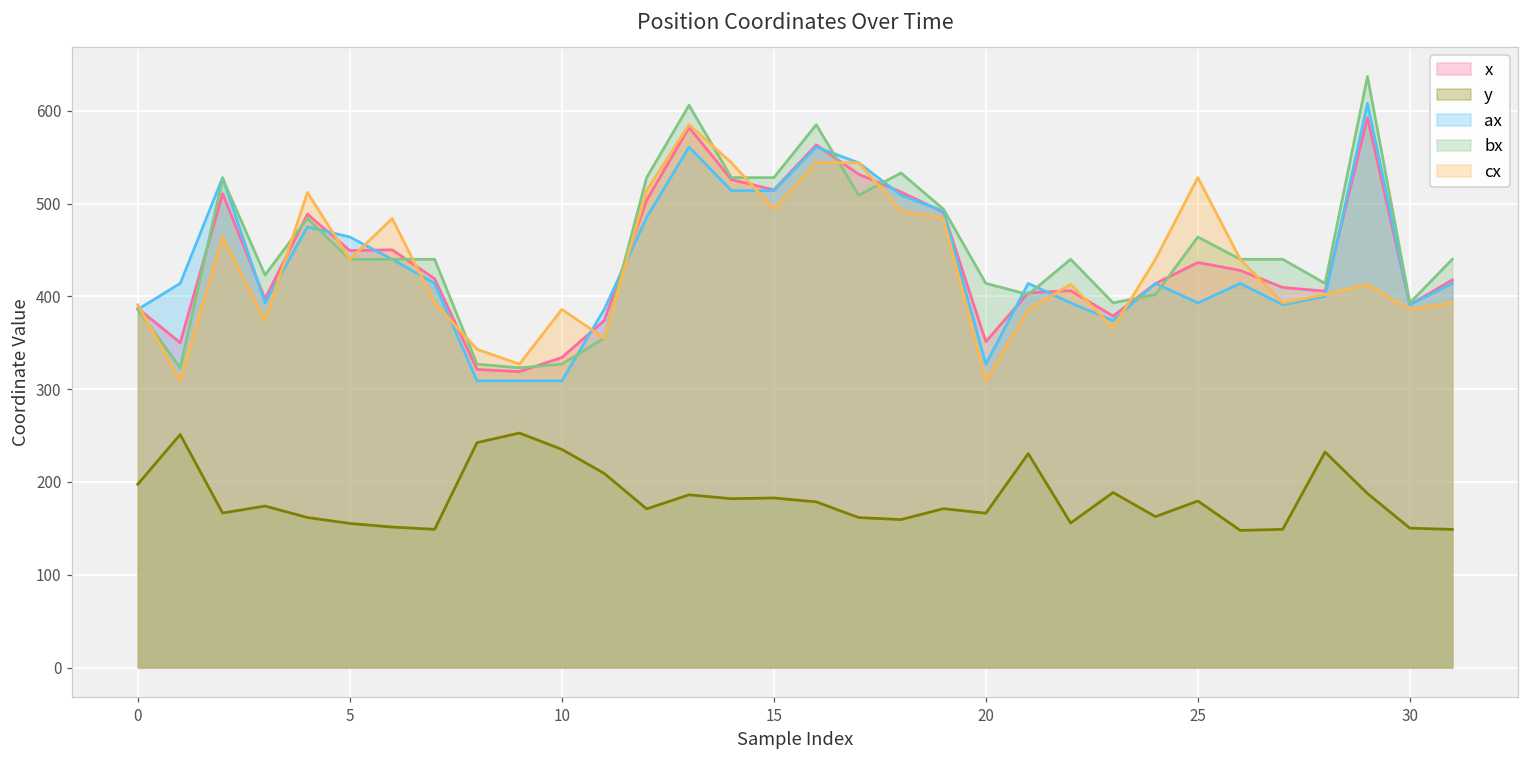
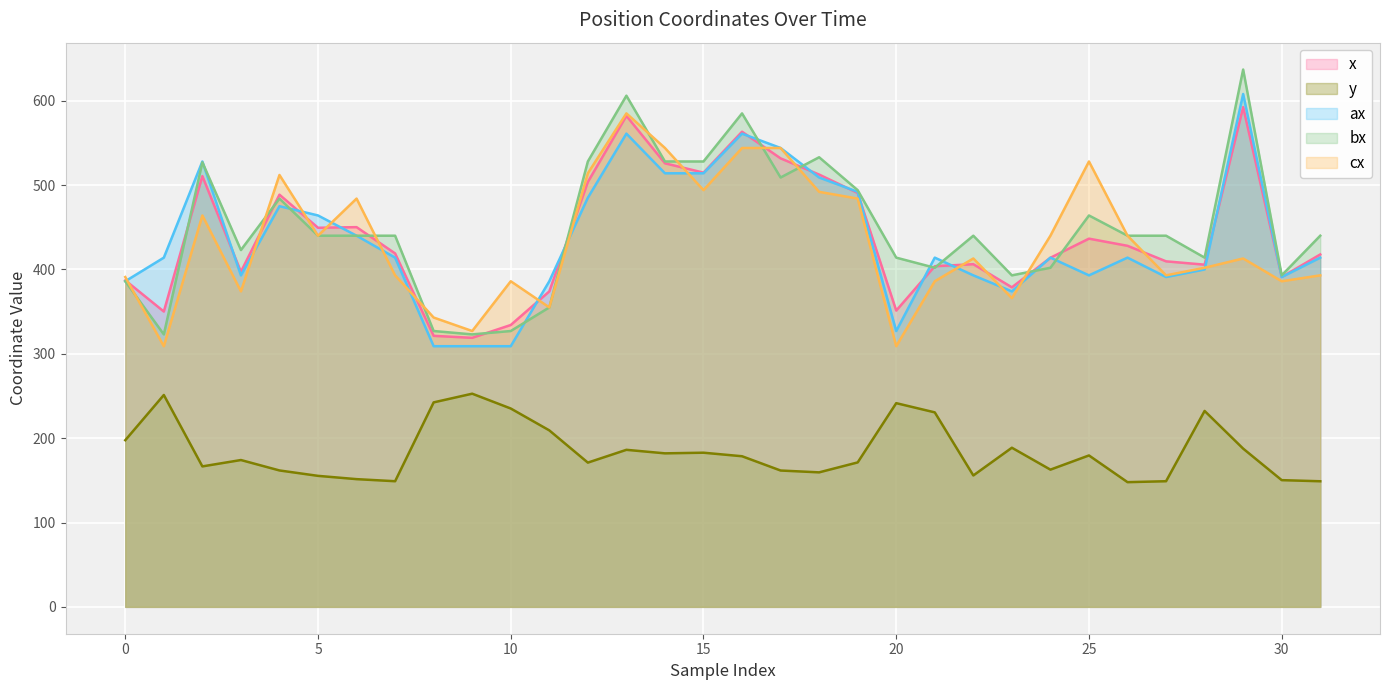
y, 20: 170 -> 240
